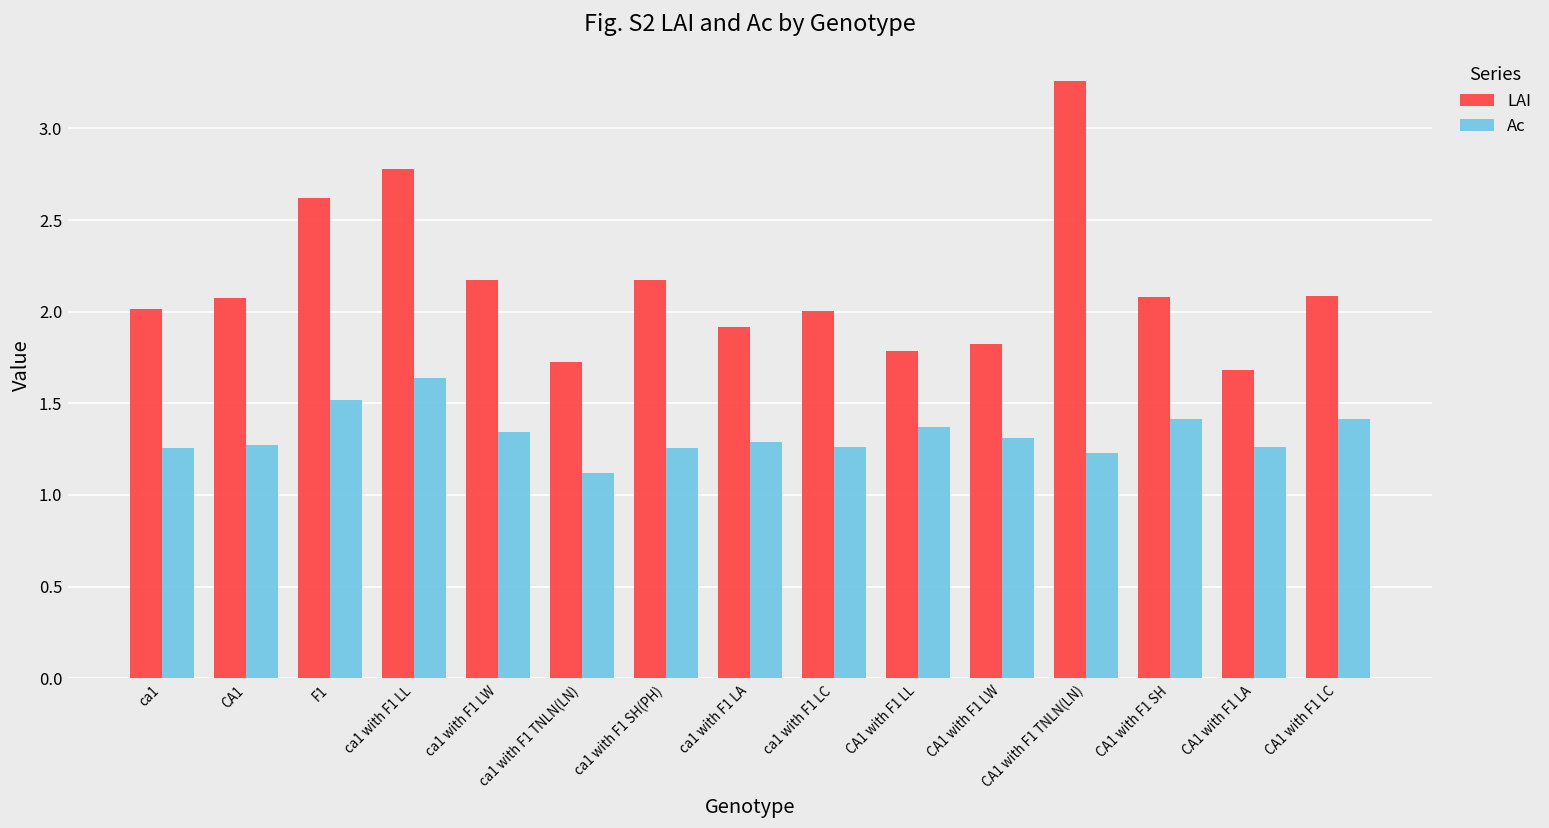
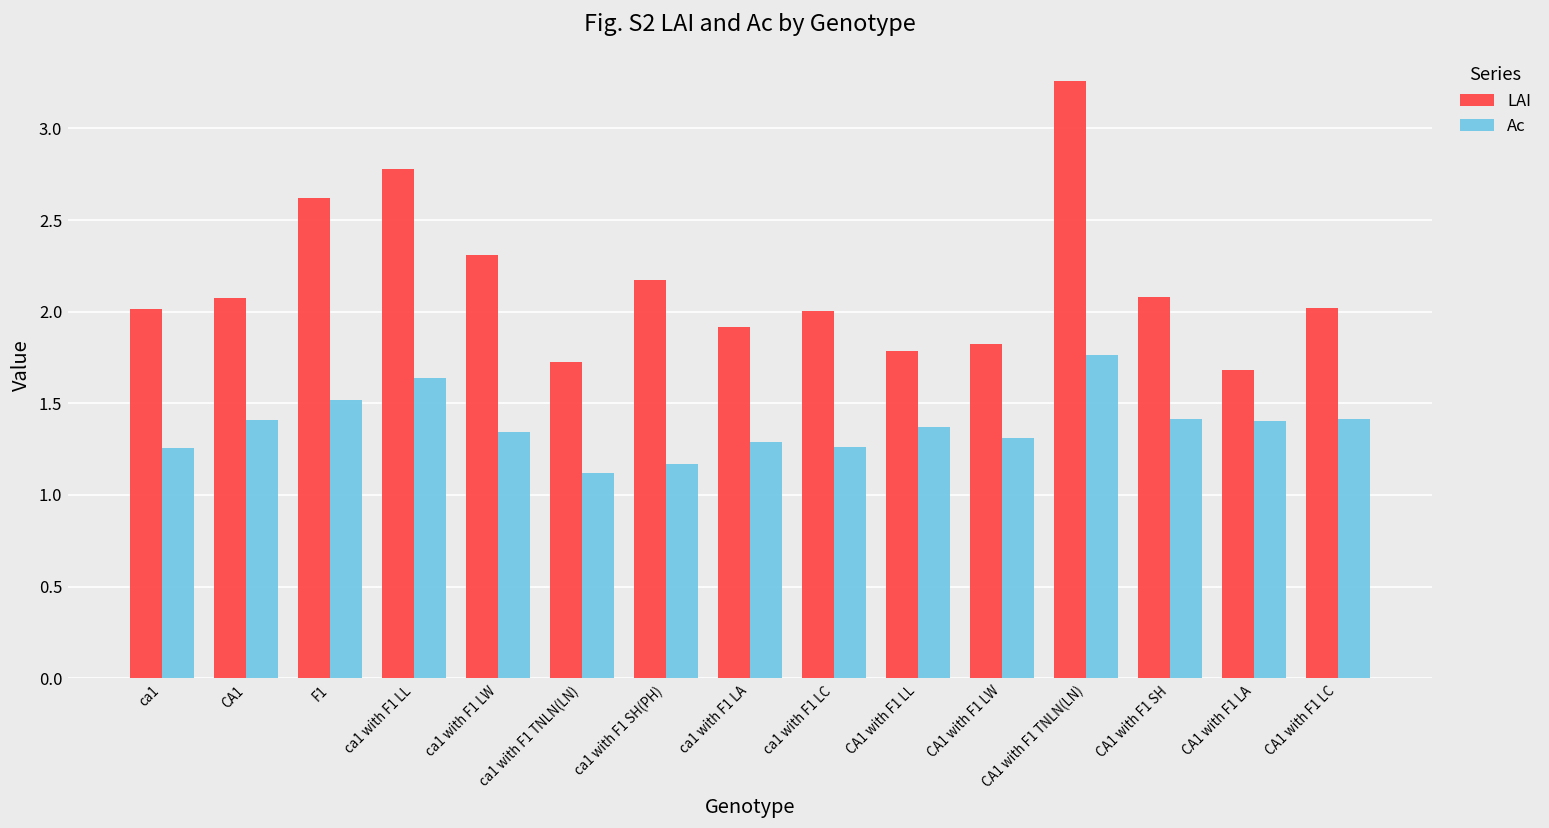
Ac, CA1: 1.27 -> 1.41
LAI, ca1 with F1 LW: 2.17 -> 2.31
Ac, ca1 with F1 SH(PH): 1.26 -> 1.17
Ac, CA1 with F1 TNLN(LN): 1.23 -> 1.76
Ac, CA1 with F1 LA: 1.26 -> 1.40
LAI, CA1 with F1 LC: 2.09 -> 2.02
